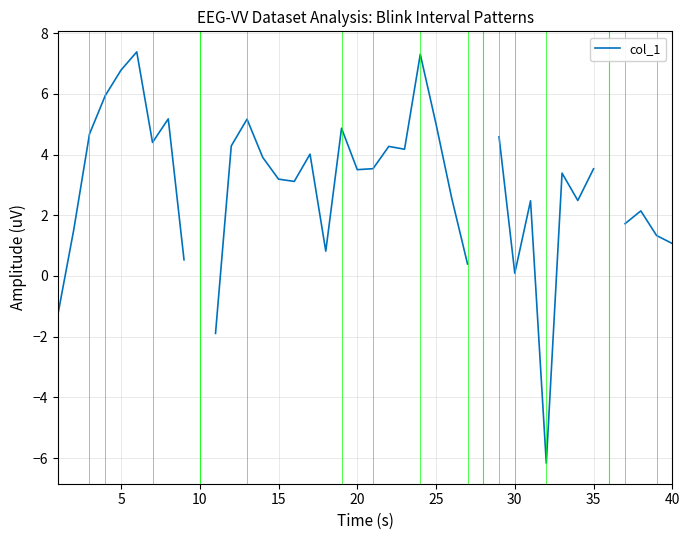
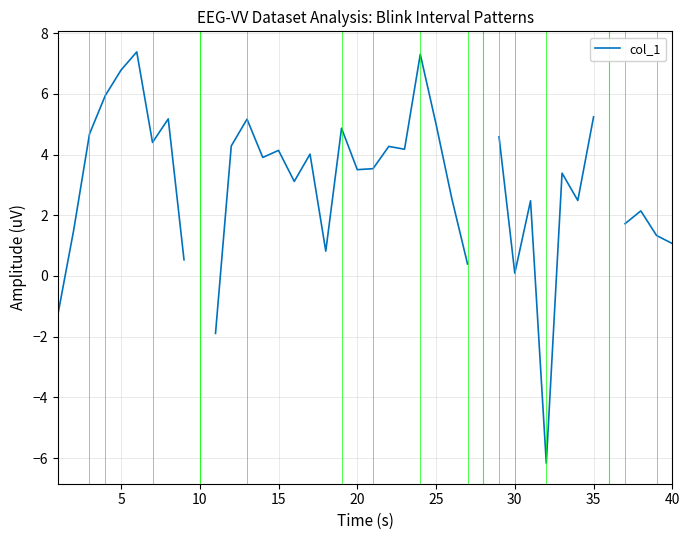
15: 3.2 -> 4.1
35: 3.5 -> 5.2
